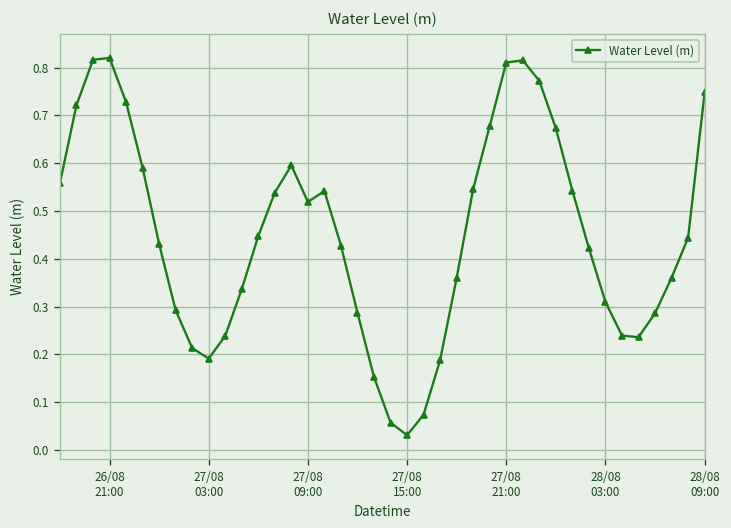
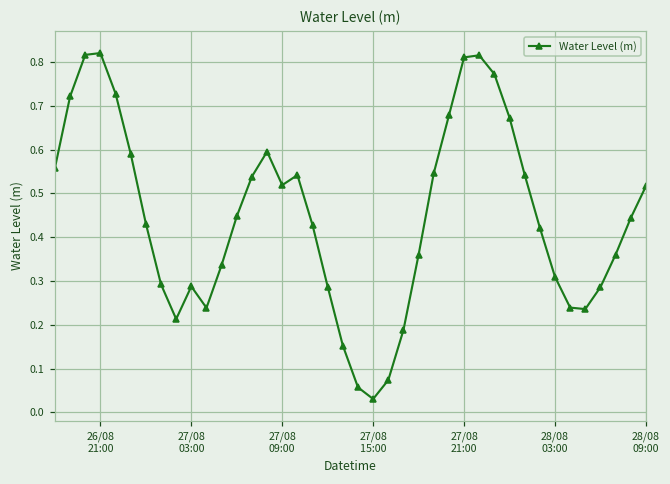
27/08 03:00: 0.19 -> 0.29
28/08 09:00: 0.75 -> 0.52
